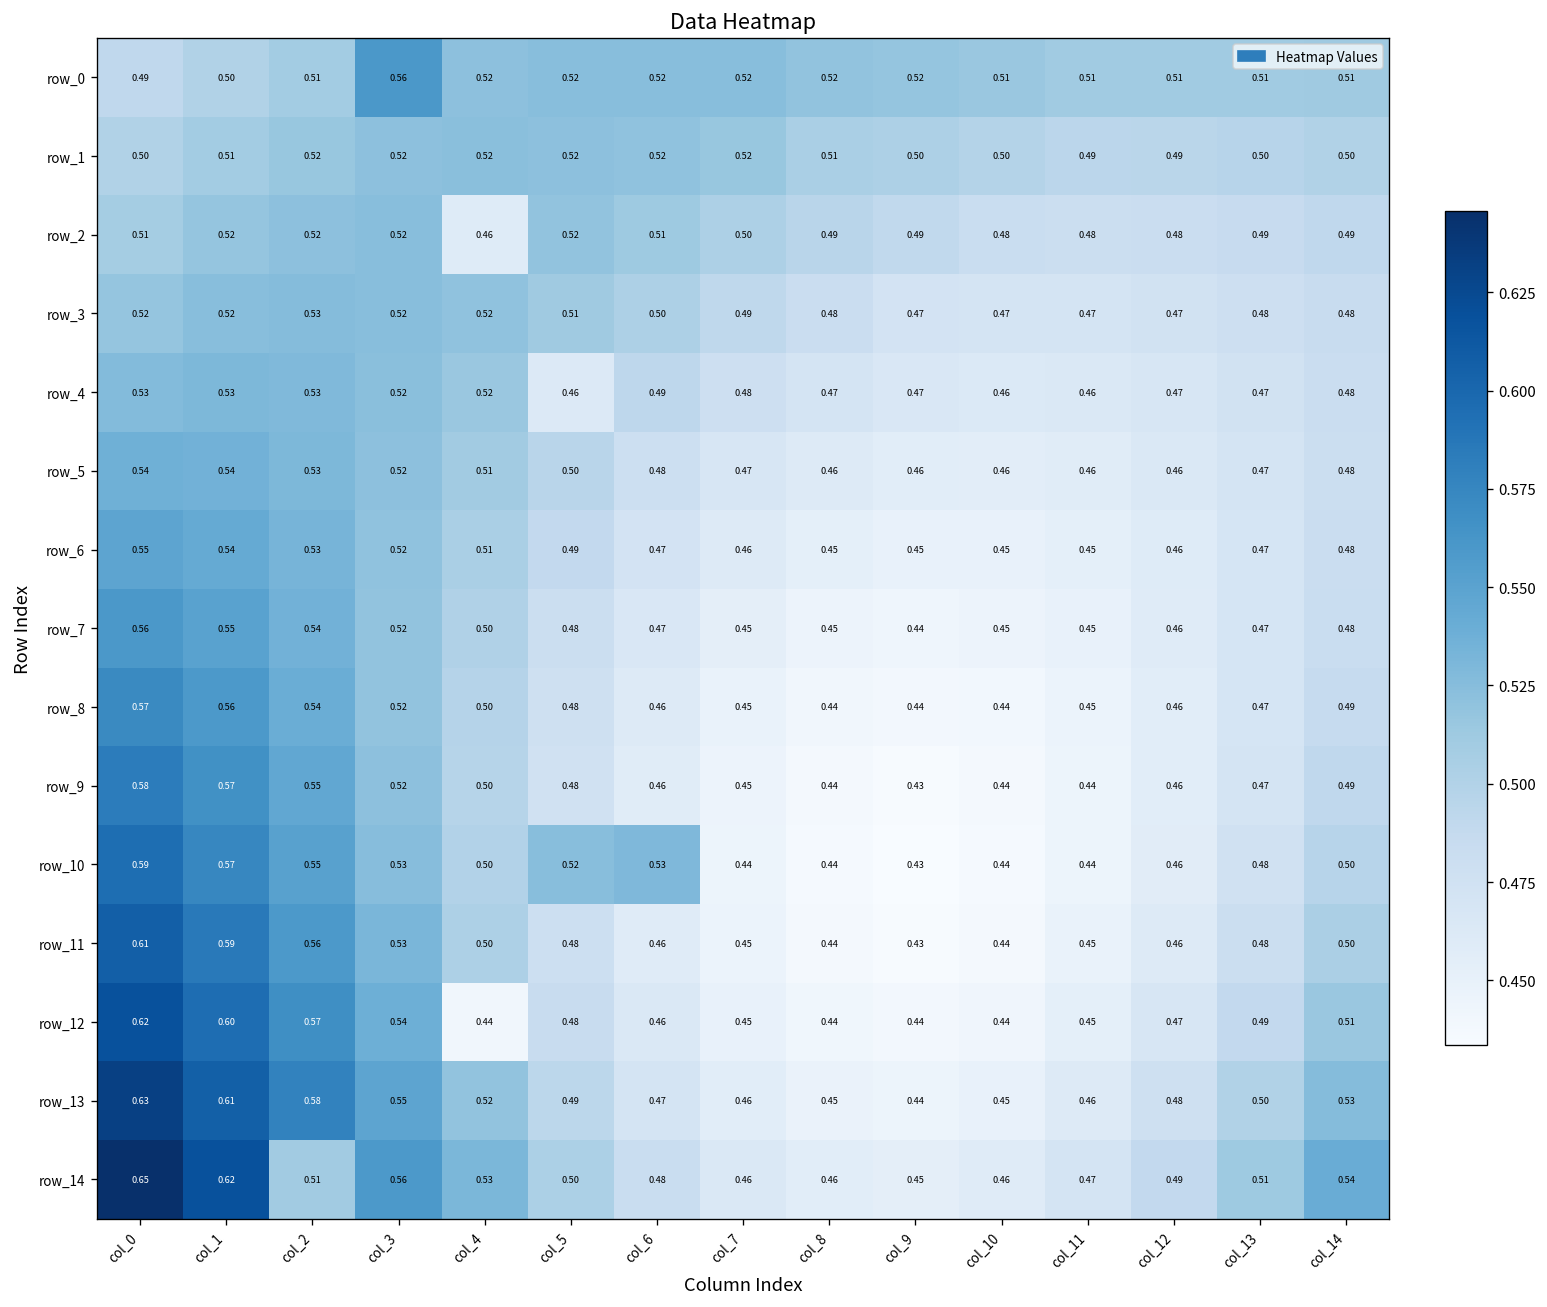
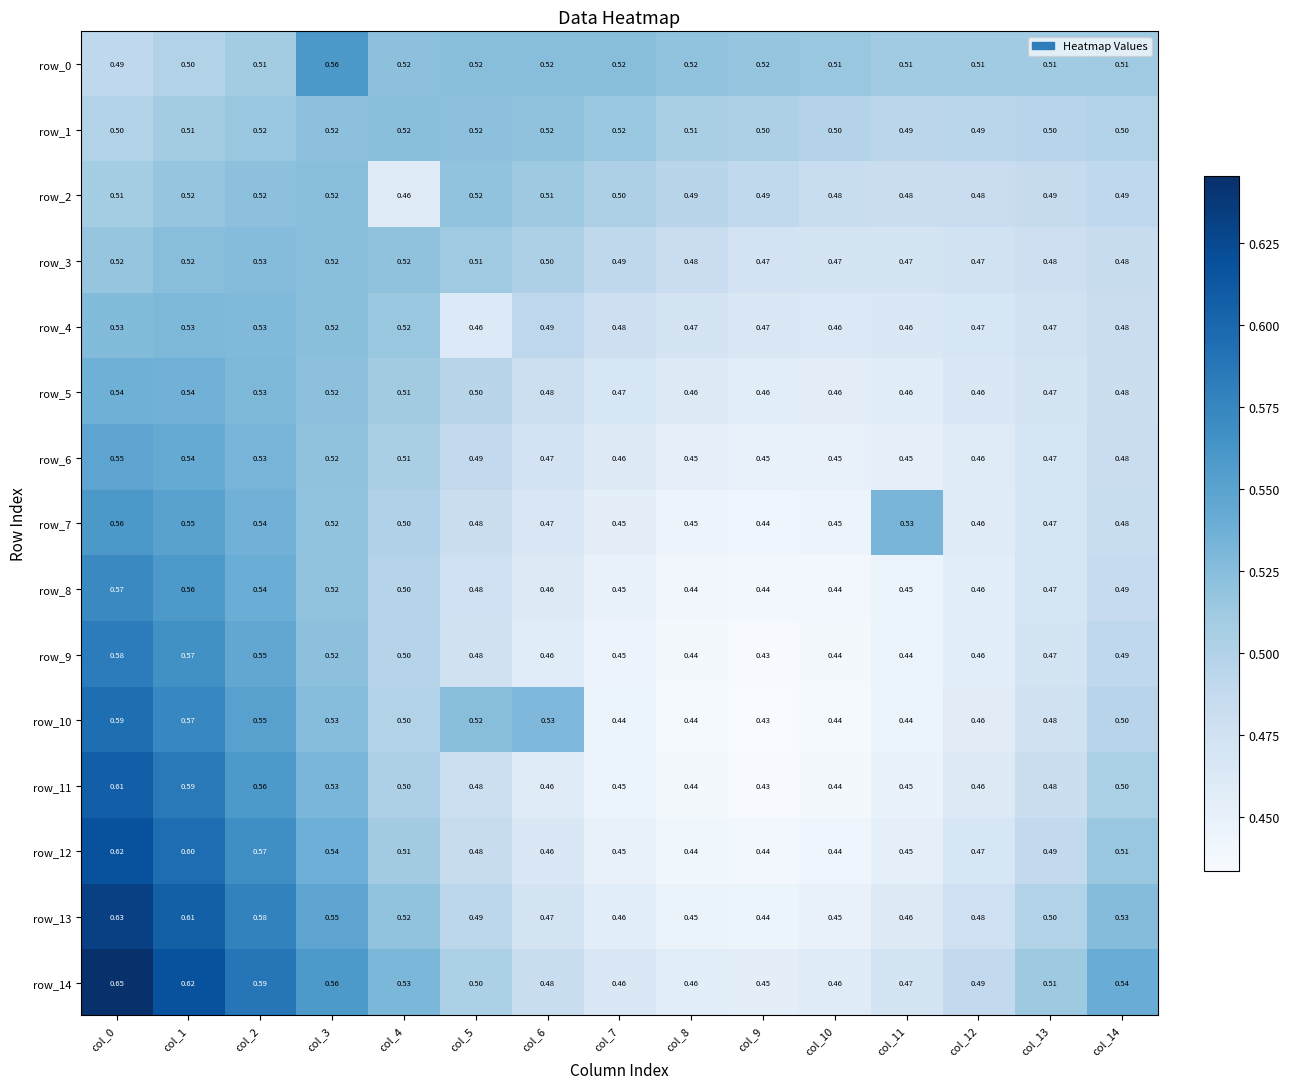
row_7, col_11: 0.45 -> 0.53
row_12, col_4: 0.44 -> 0.51
row_14, col_2: 0.51 -> 0.59
